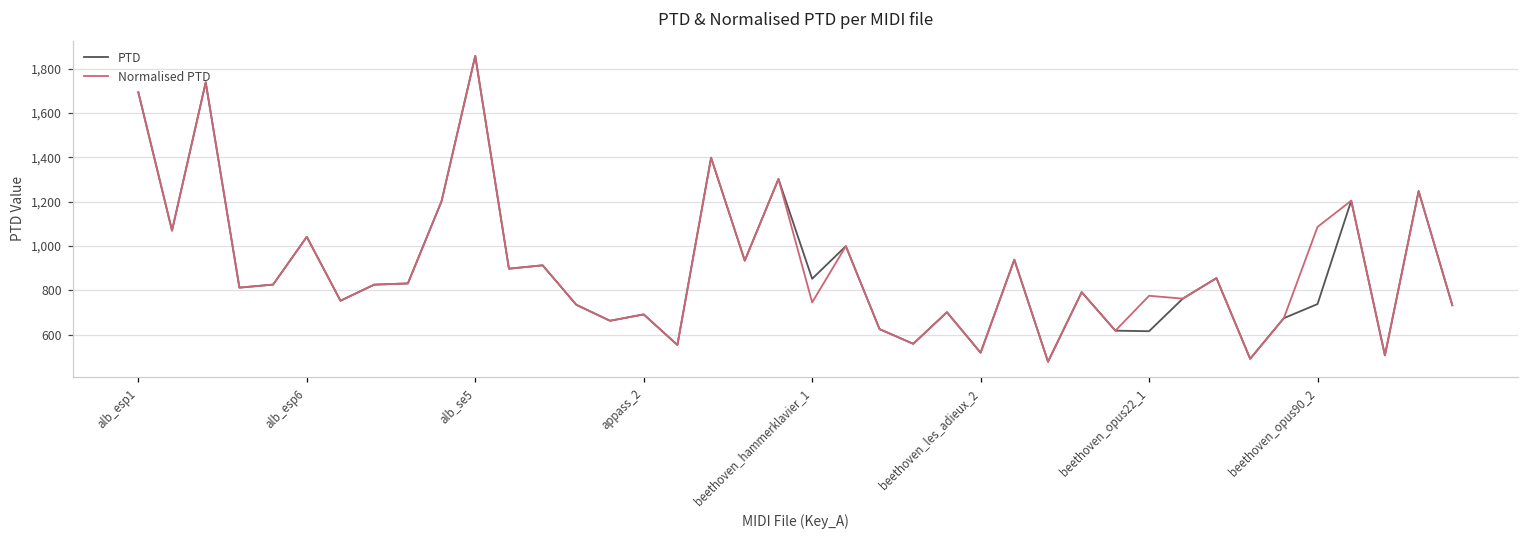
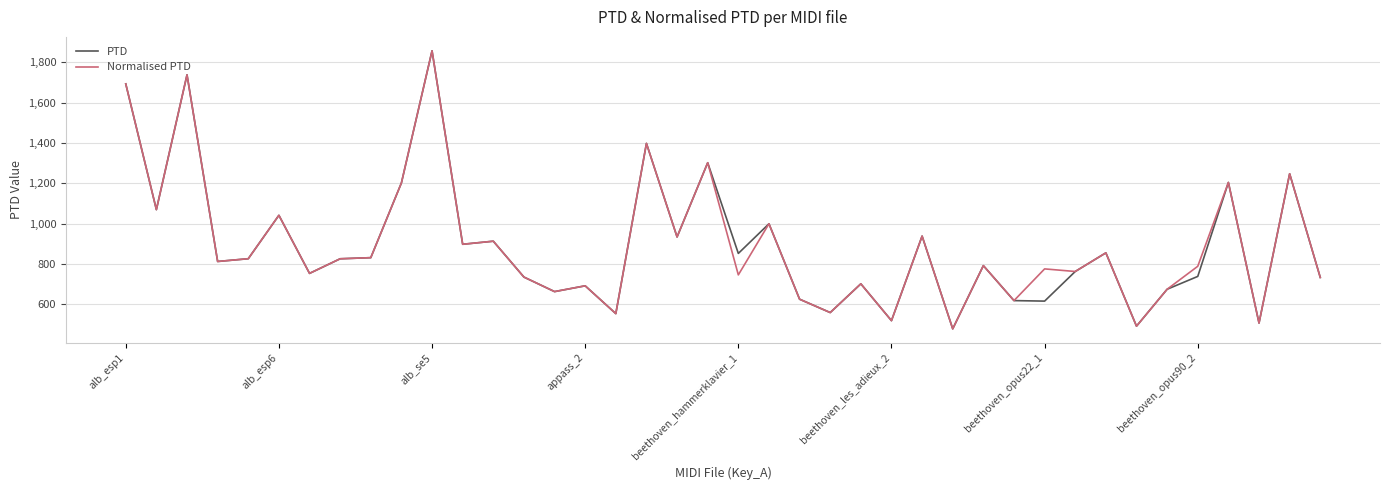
Normalised PTD, beethoven_opus90_2: 1,090 -> 790
